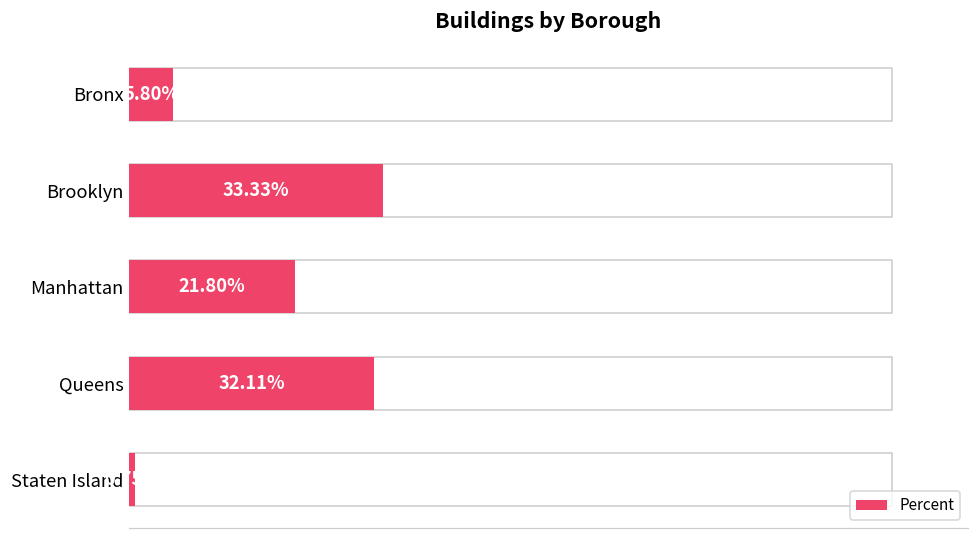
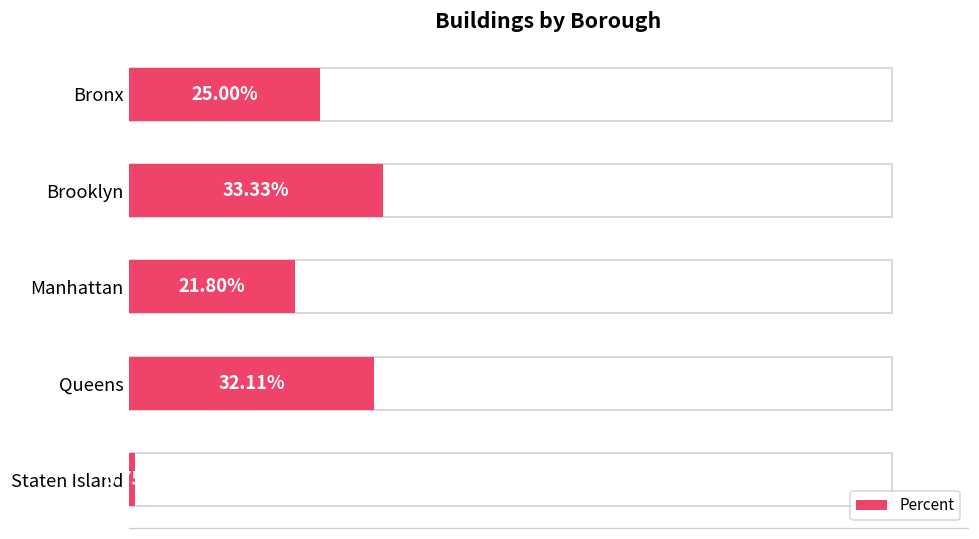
Percent, Bronx: 5.80% -> 25.00%
